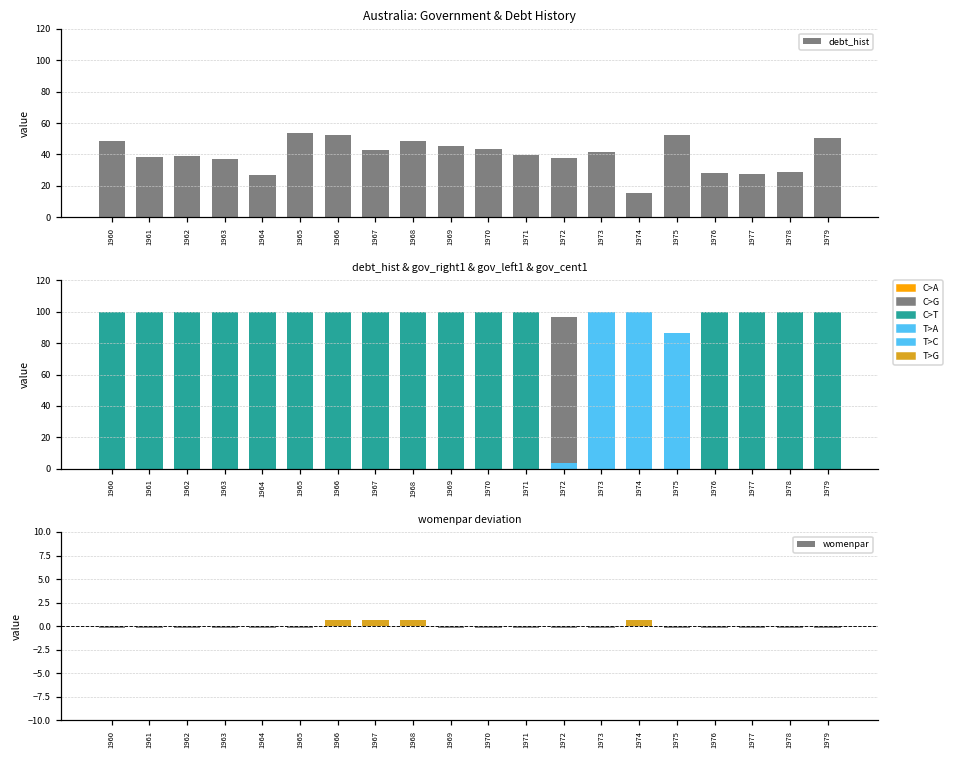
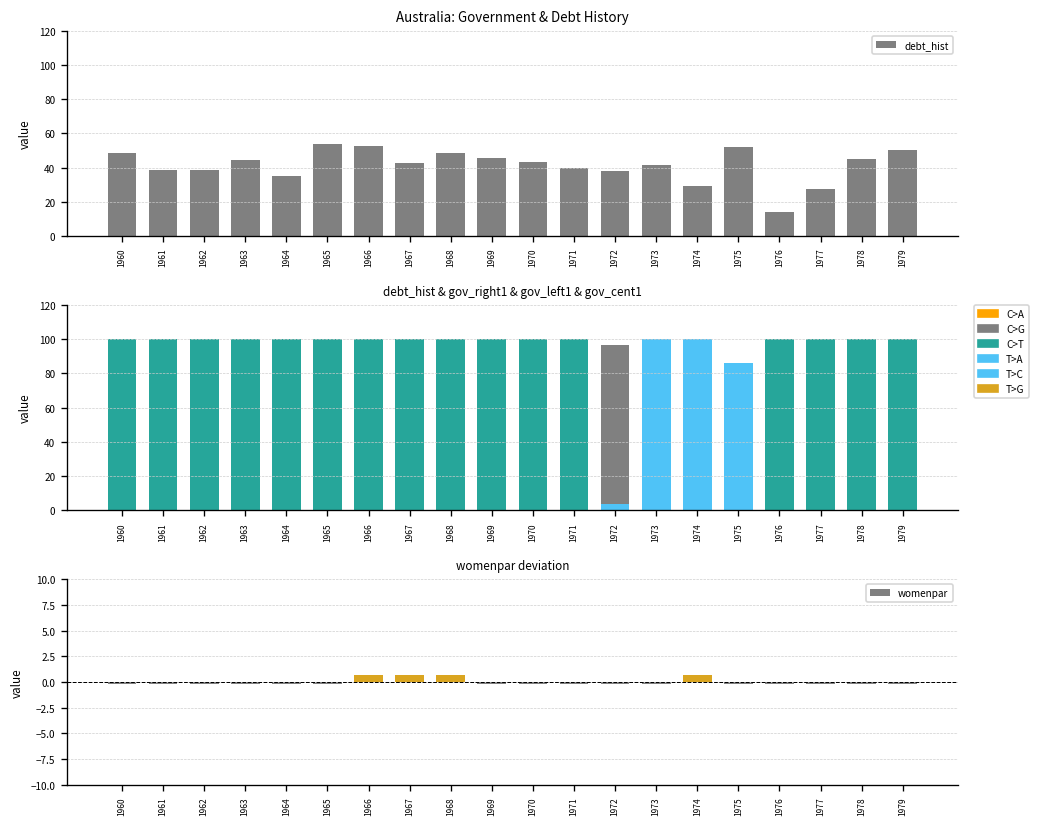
Australia: Government & Debt History, 1963: 37 -> 45
Australia: Government & Debt History, 1964: 27 -> 35
Australia: Government & Debt History, 1974: 16 -> 29
Australia: Government & Debt History, 1976: 28 -> 14
Australia: Government & Debt History, 1978: 29 -> 45
